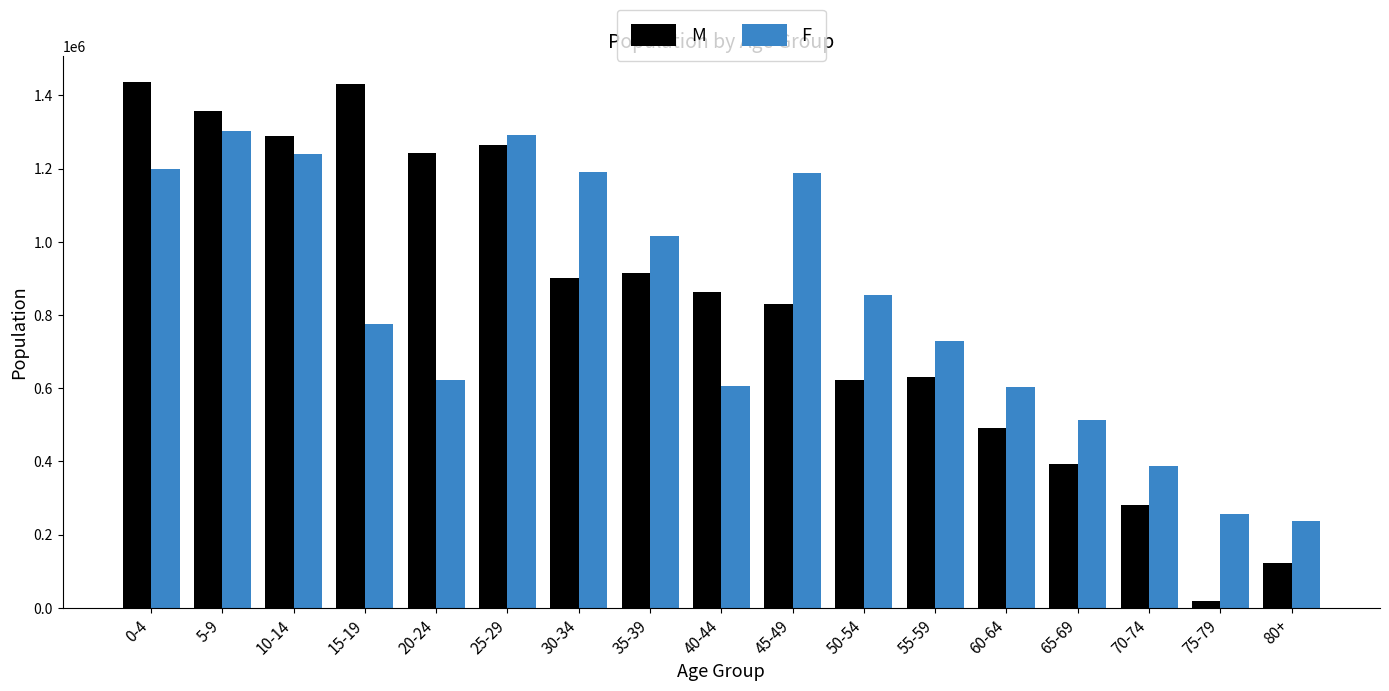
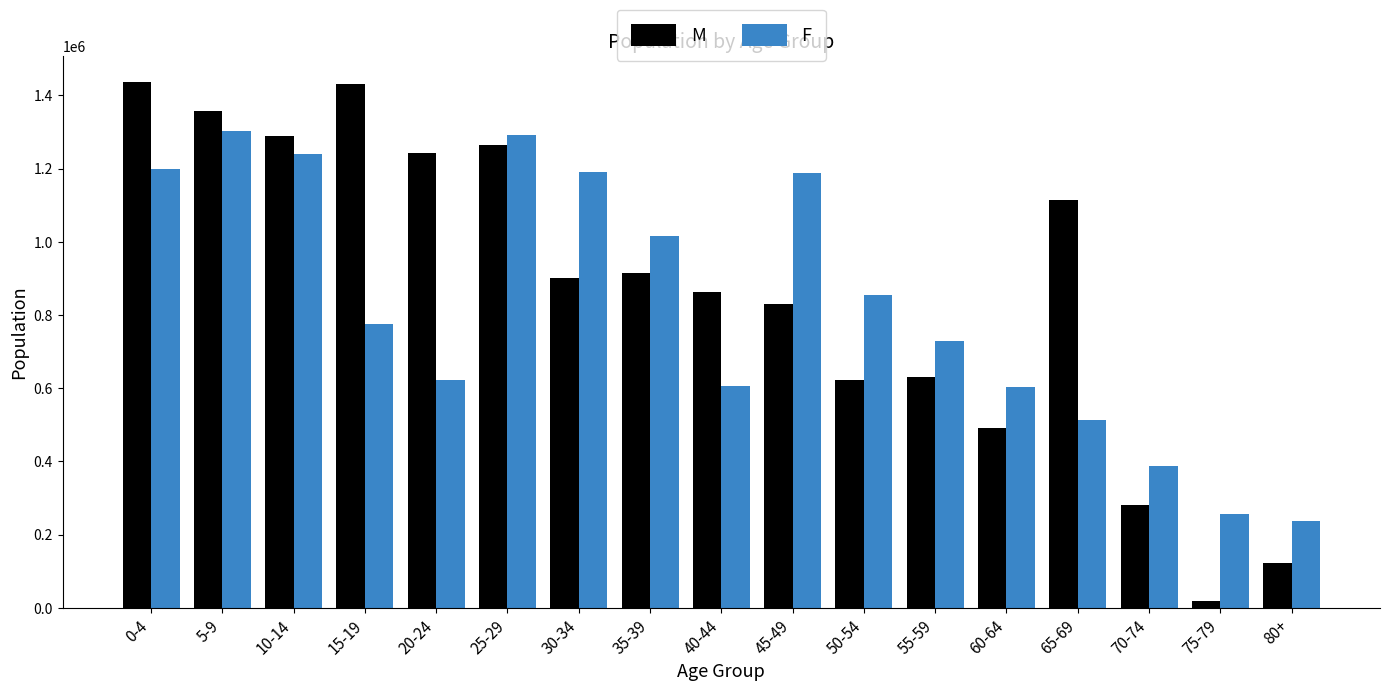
M, 65-69: 390000 -> 1110000
